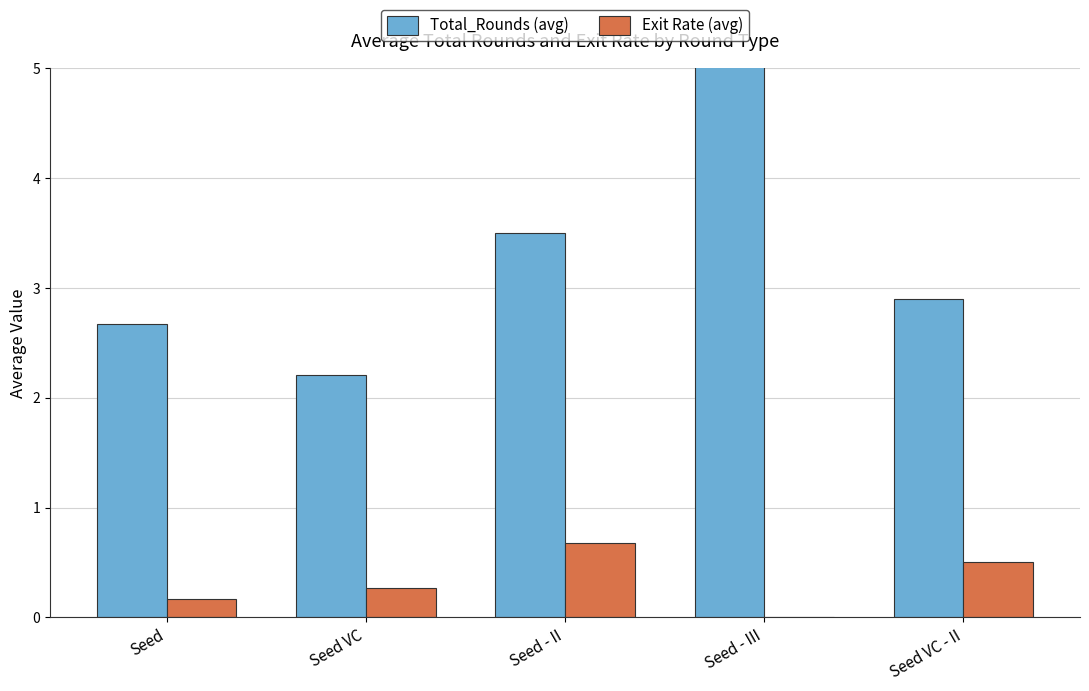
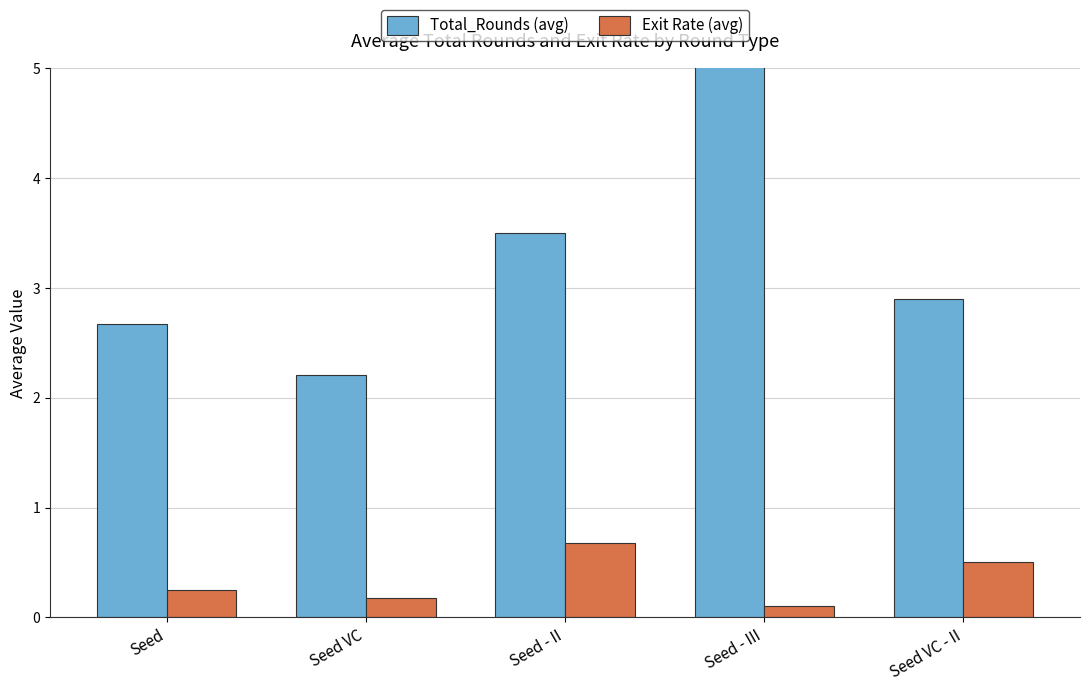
Exit Rate (avg), Seed: 0.17 -> 0.25
Exit Rate (avg), Seed VC: 0.27 -> 0.18
Exit Rate (avg), Seed - III: 0.0 -> 0.1
